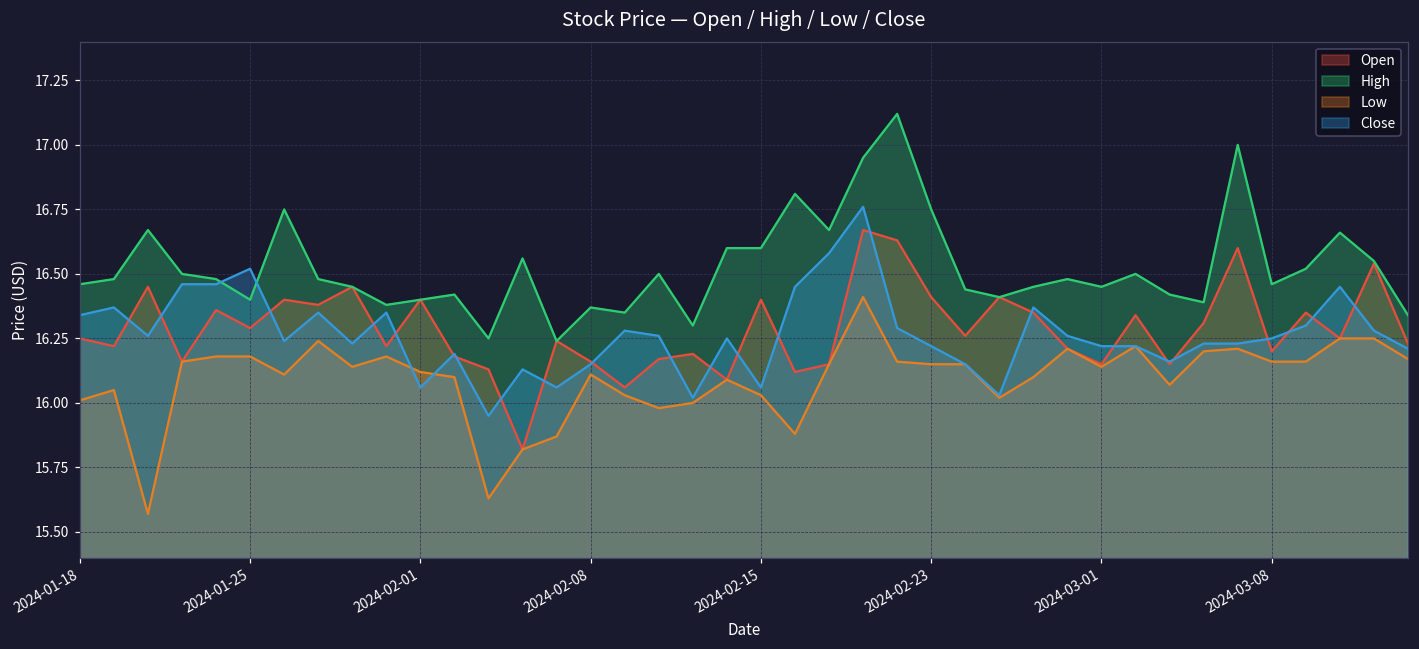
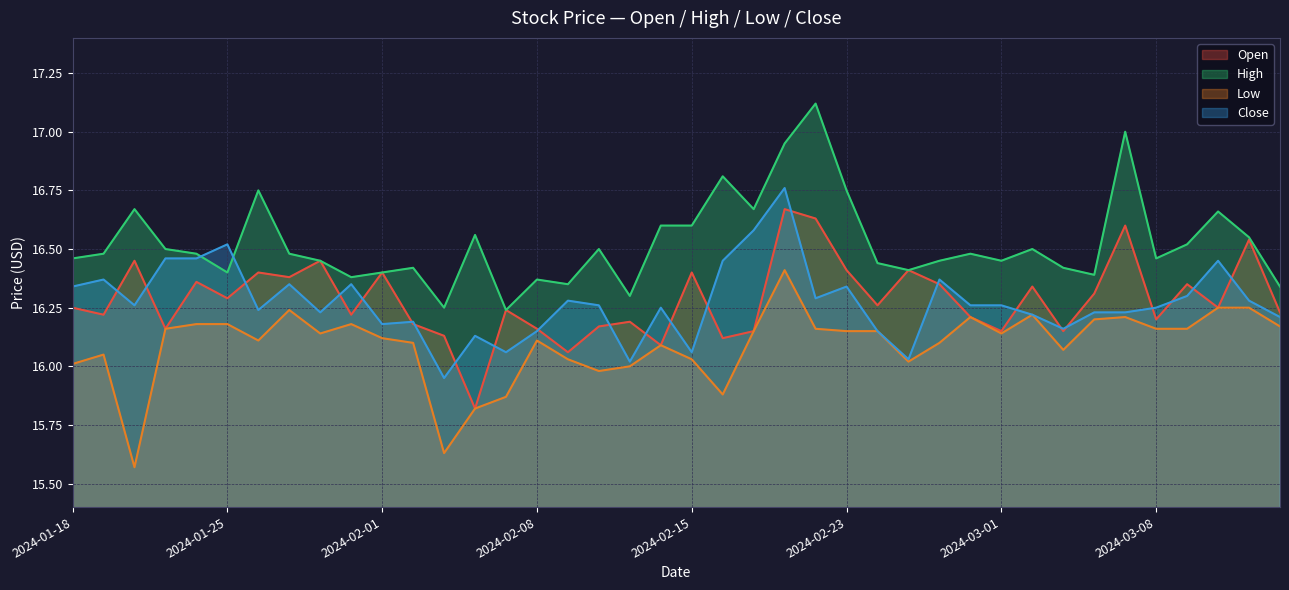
Close, 2024-02-01: 16.06 -> 16.18
Close, 2024-02-23: 16.22 -> 16.34
Close, 2024-03-01: 16.22 -> 16.26
